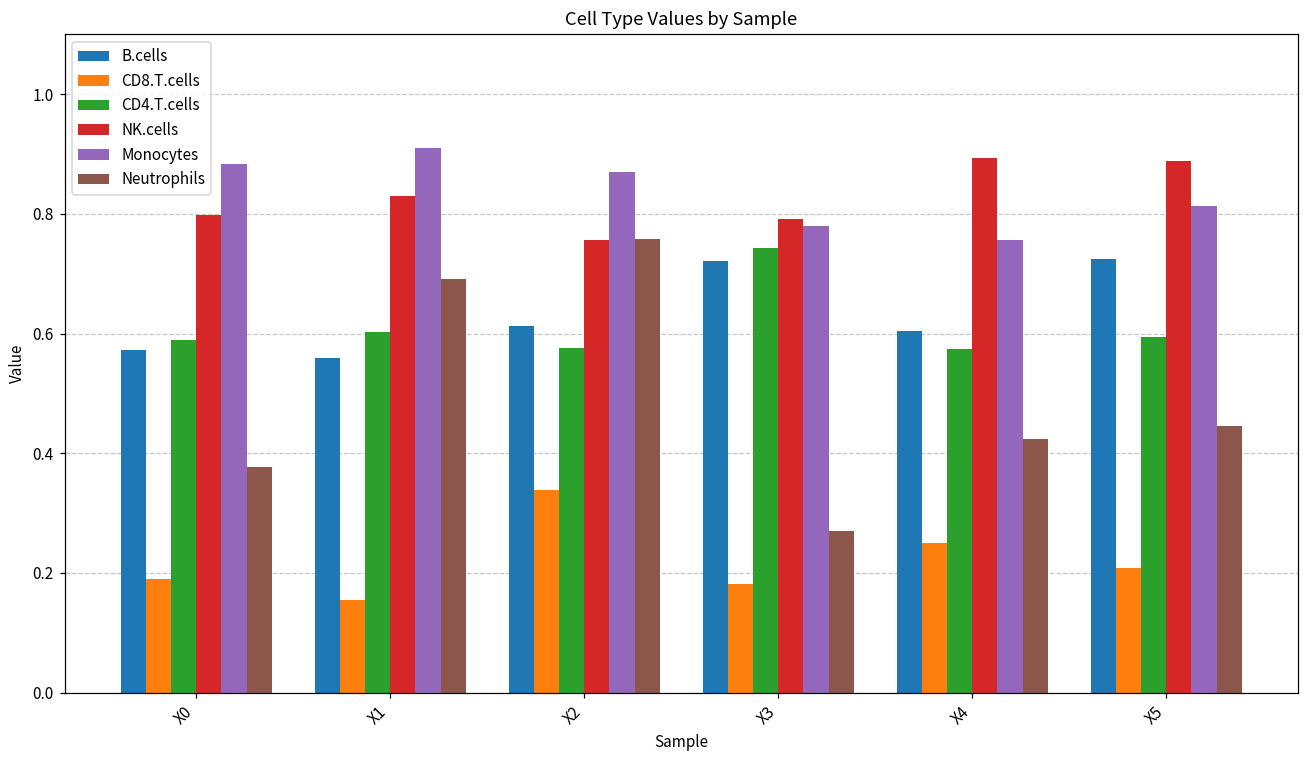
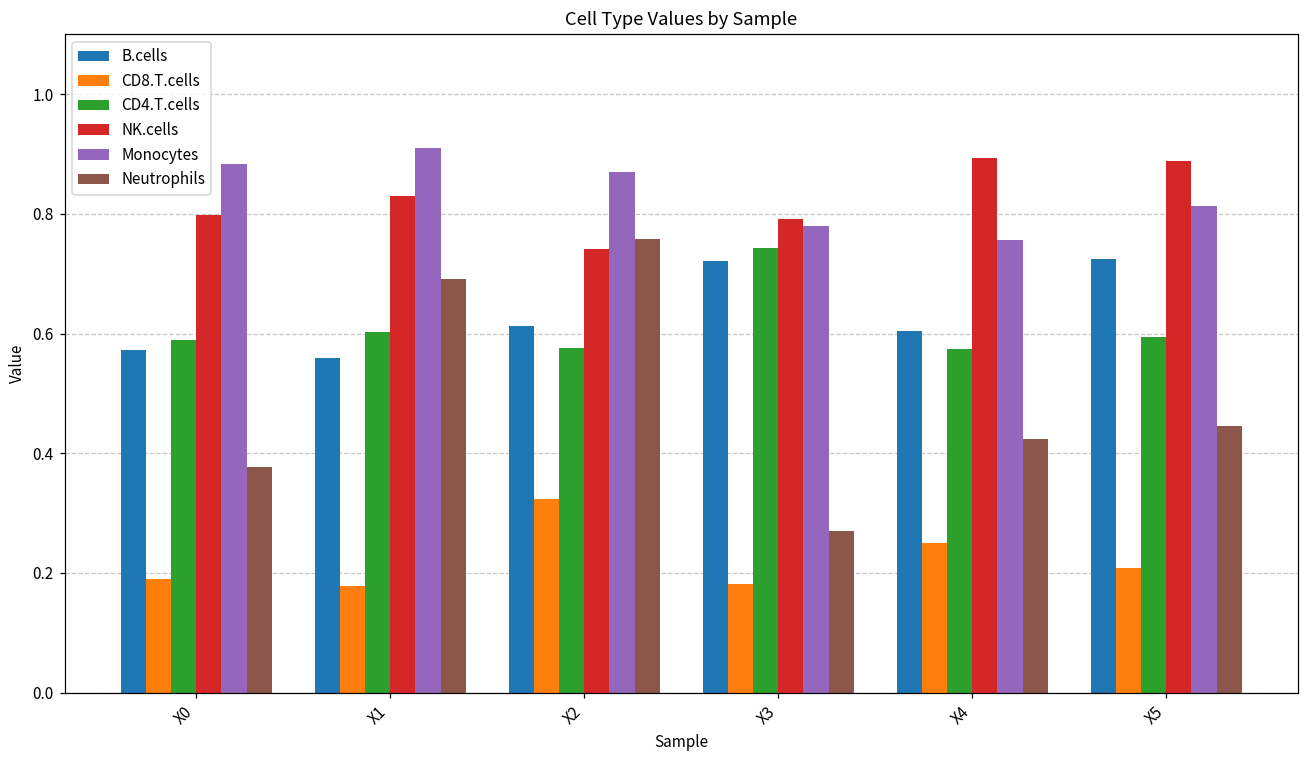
CD8.T.cells, X1: 0.16 -> 0.18
CD8.T.cells, X2: 0.34 -> 0.32
NK.cells, X2: 0.76 -> 0.74
